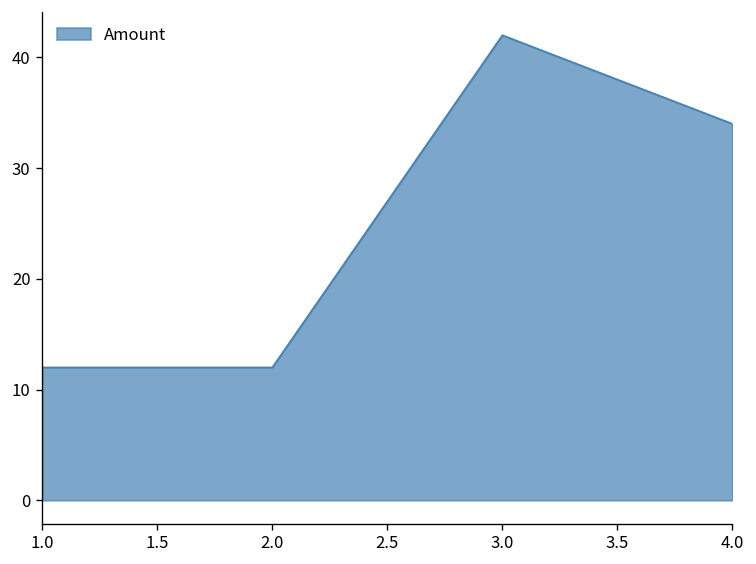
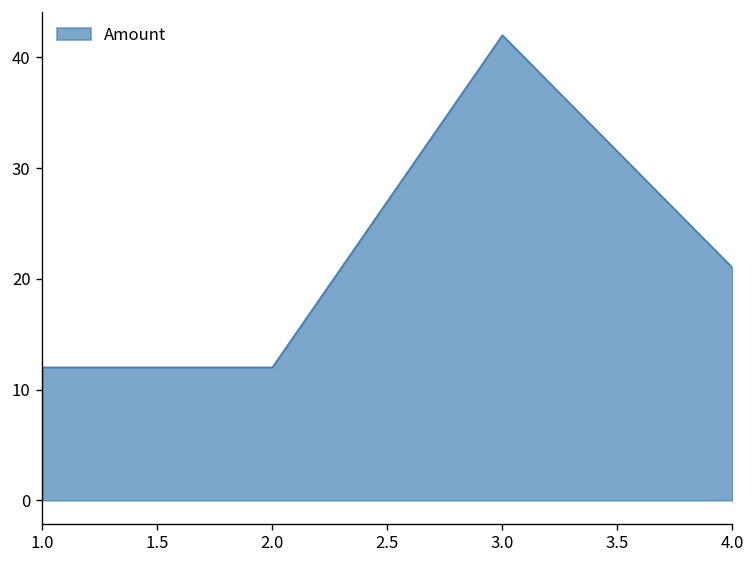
4.0: 34 -> 21
